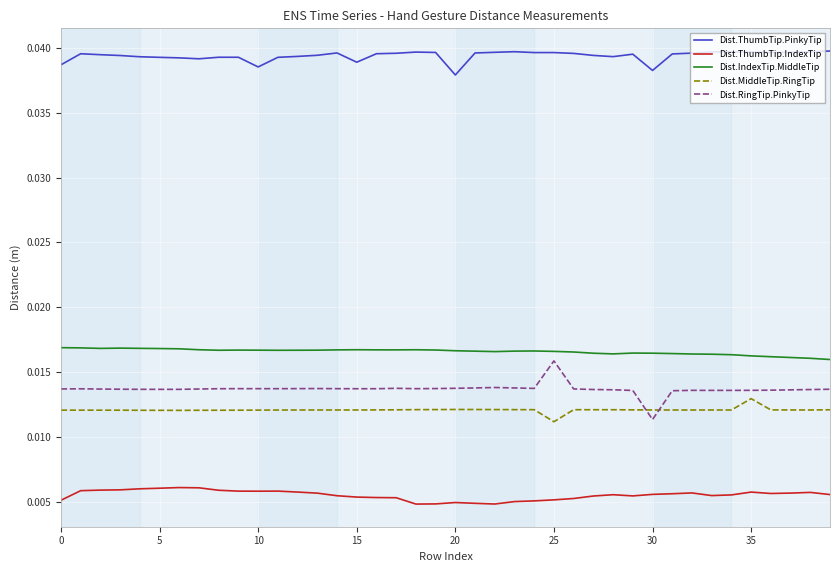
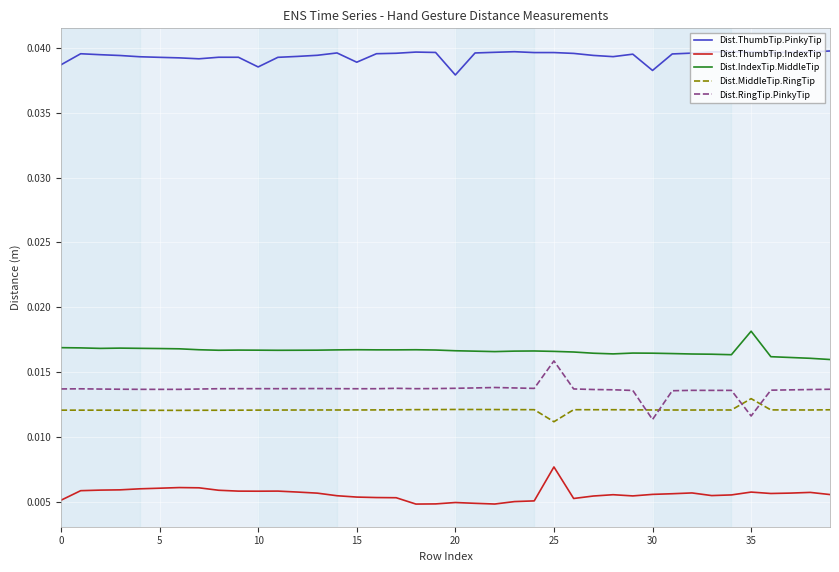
Dist.ThumbTip.IndexTip, 25: 0.0051 -> 0.0077
Dist.IndexTip.MiddleTip, 35: 0.0162 -> 0.0181
Dist.RingTip.PinkyTip, 35: 0.0136 -> 0.0116
